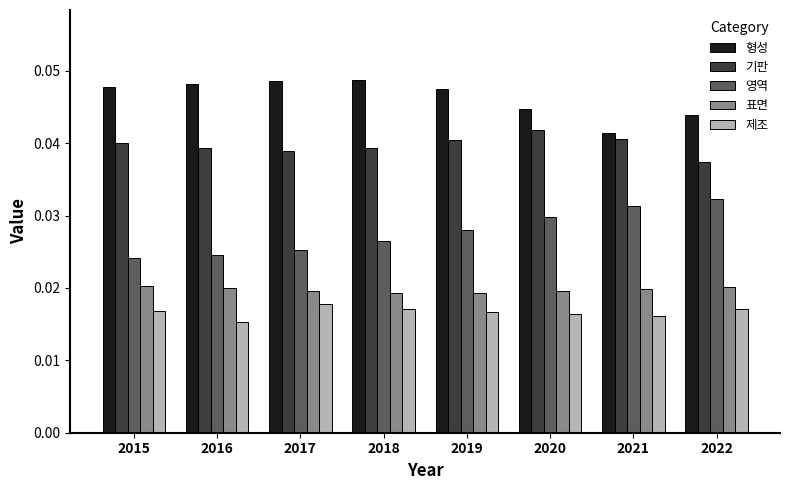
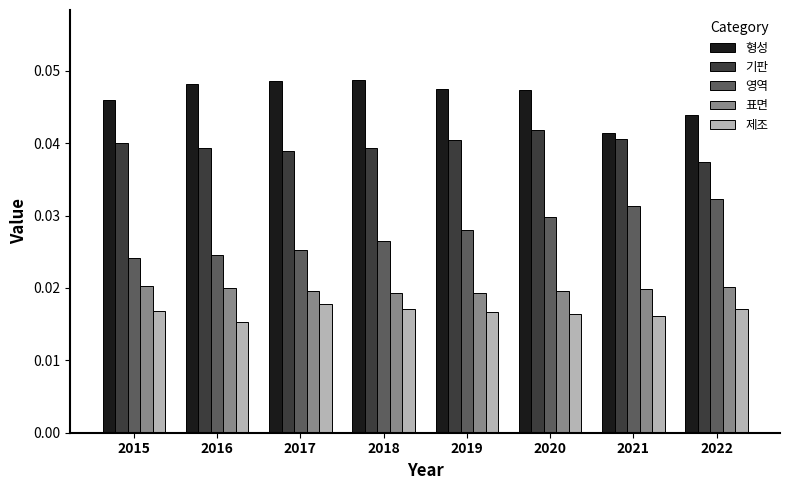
형성, 2015: 0.048 -> 0.046
형성, 2020: 0.045 -> 0.047
